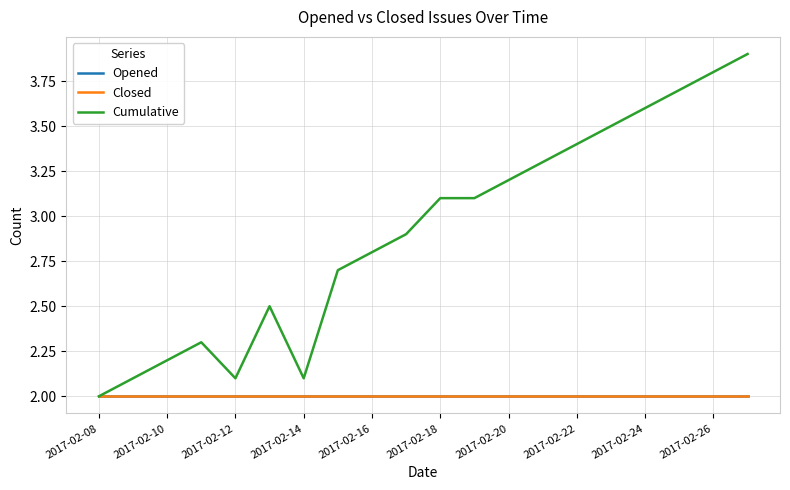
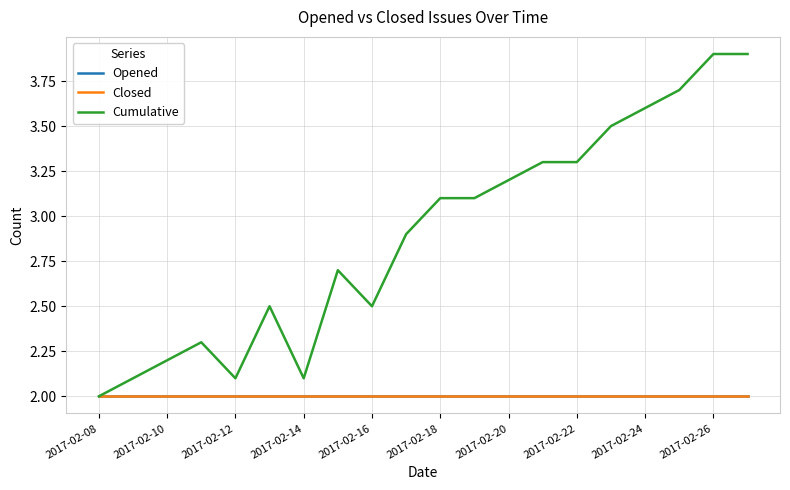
Cumulative, 2017-02-16: 2.80 -> 2.50
Cumulative, 2017-02-22: 3.40 -> 3.30
Cumulative, 2017-02-26: 3.80 -> 3.90
